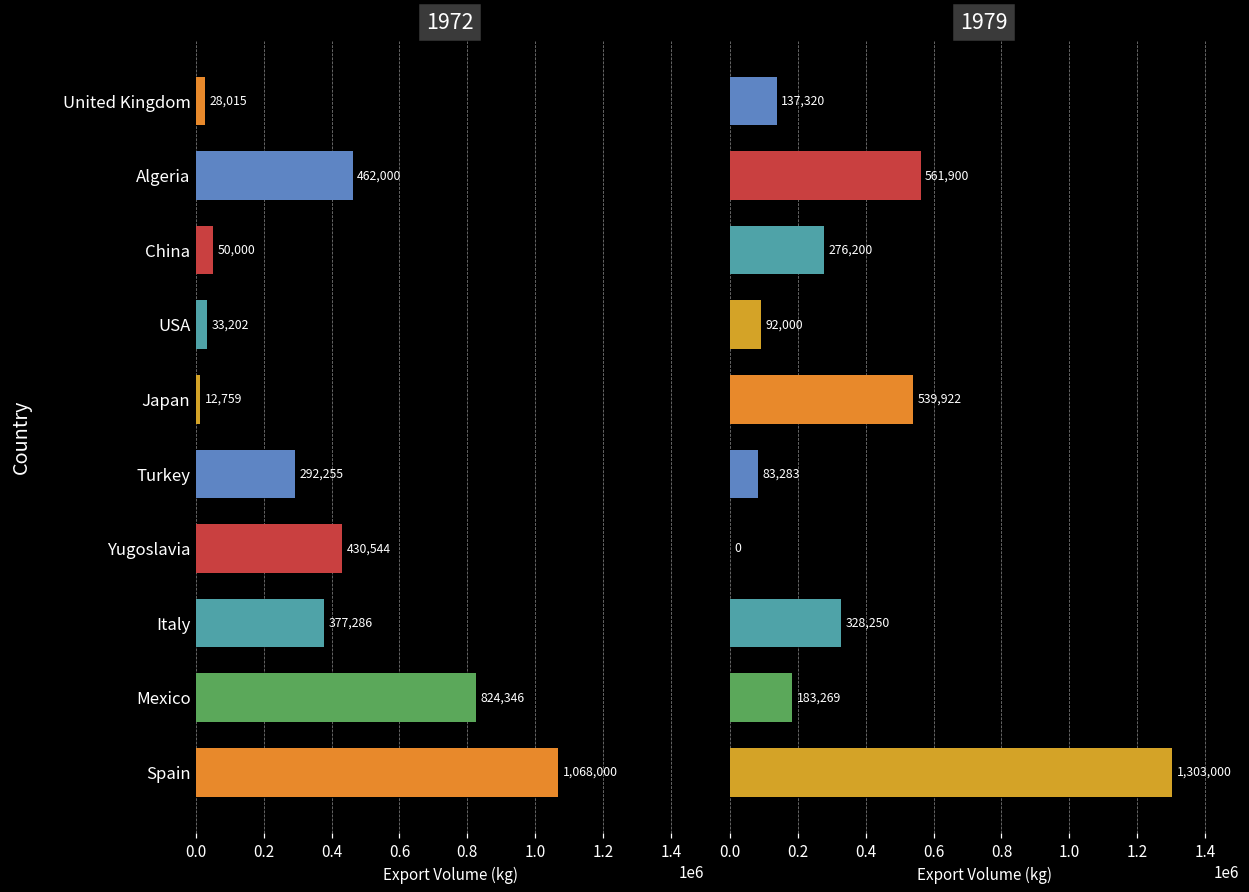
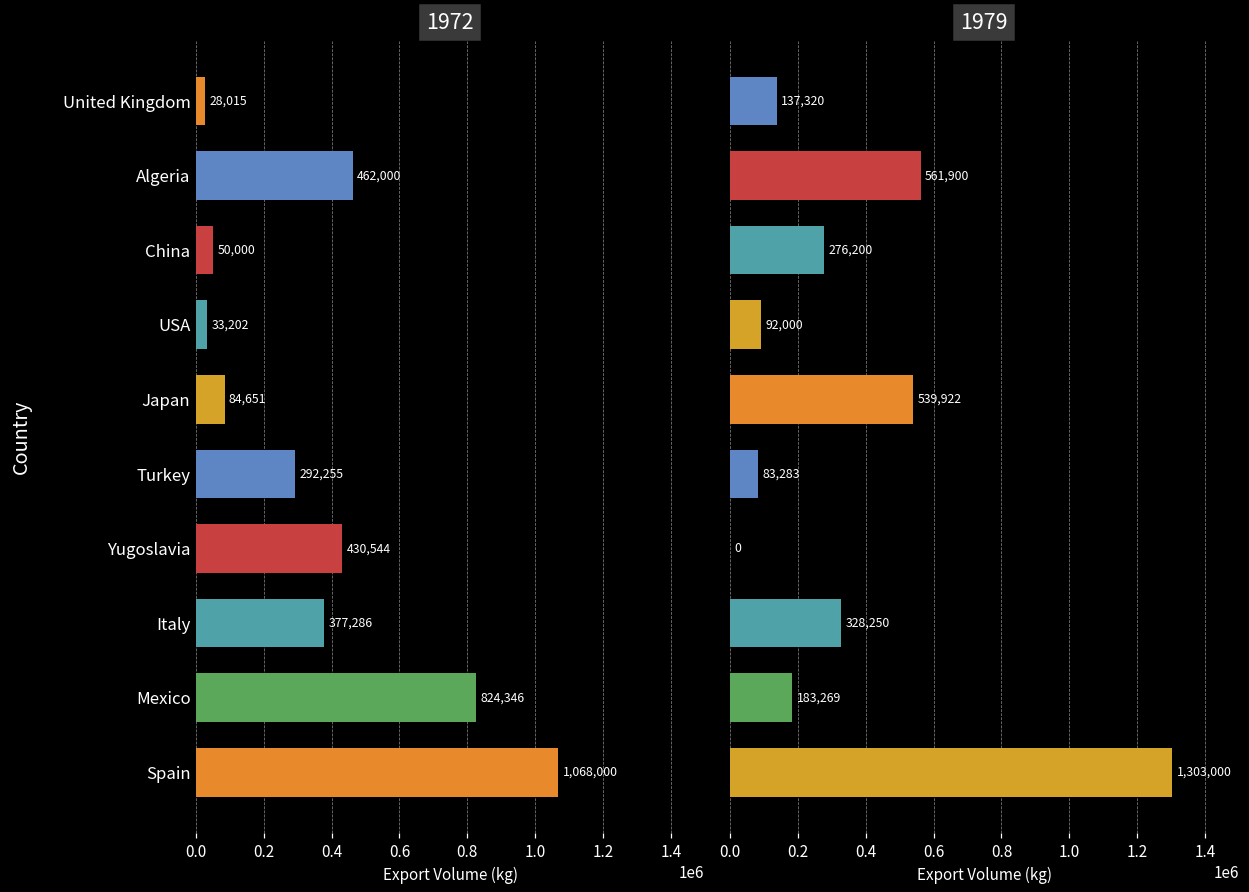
1972, Japan: 12,759 -> 84,651
